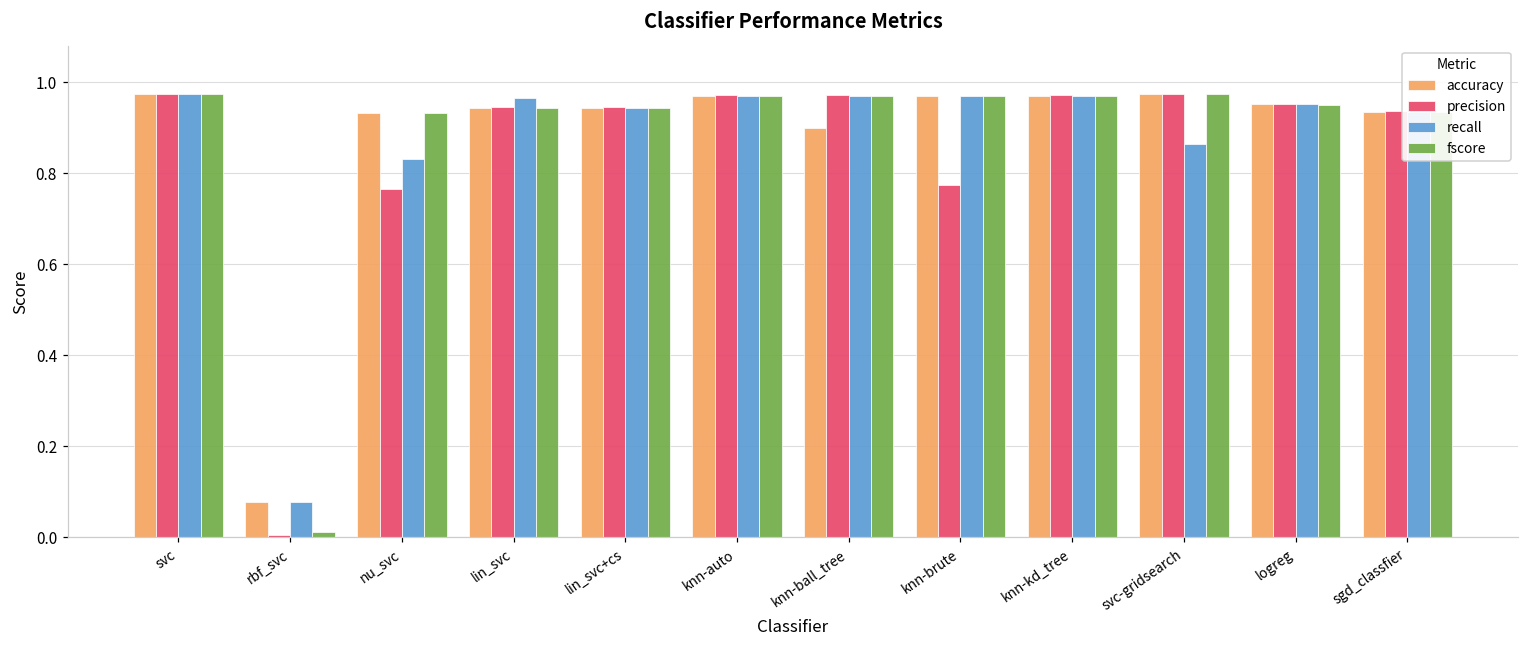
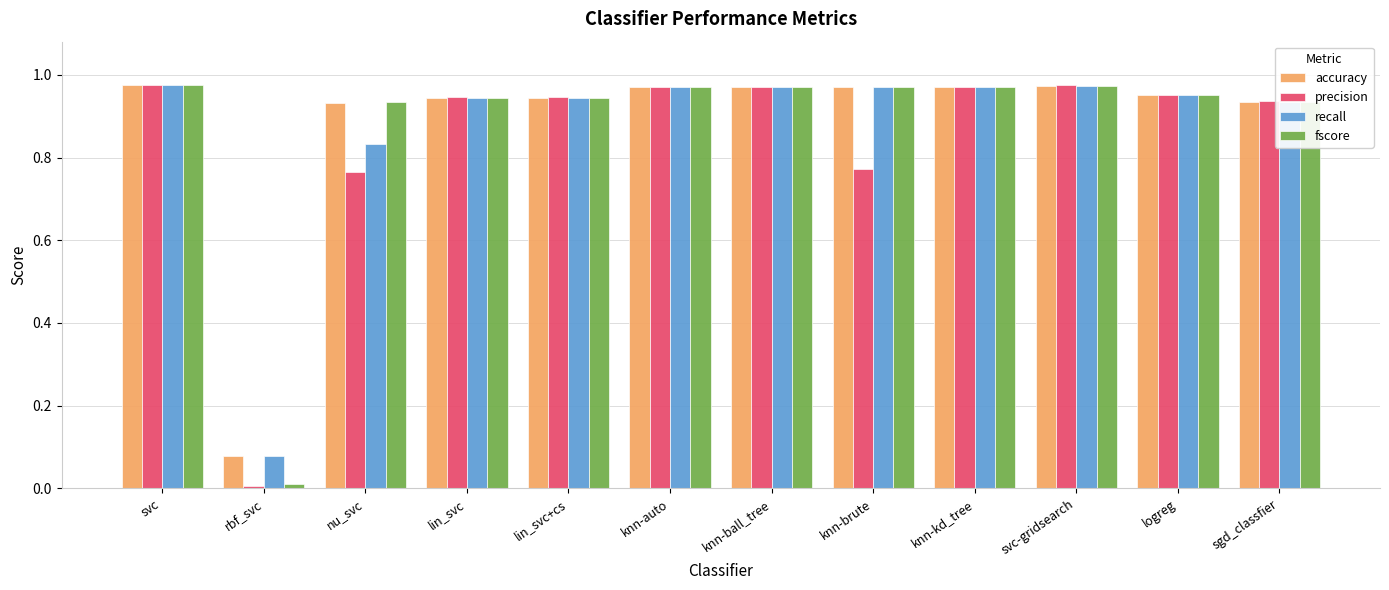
recall, lin_svc: 0.97 -> 0.94
accuracy, knn-ball_tree: 0.90 -> 0.97
recall, svc-gridsearch: 0.87 -> 0.97
